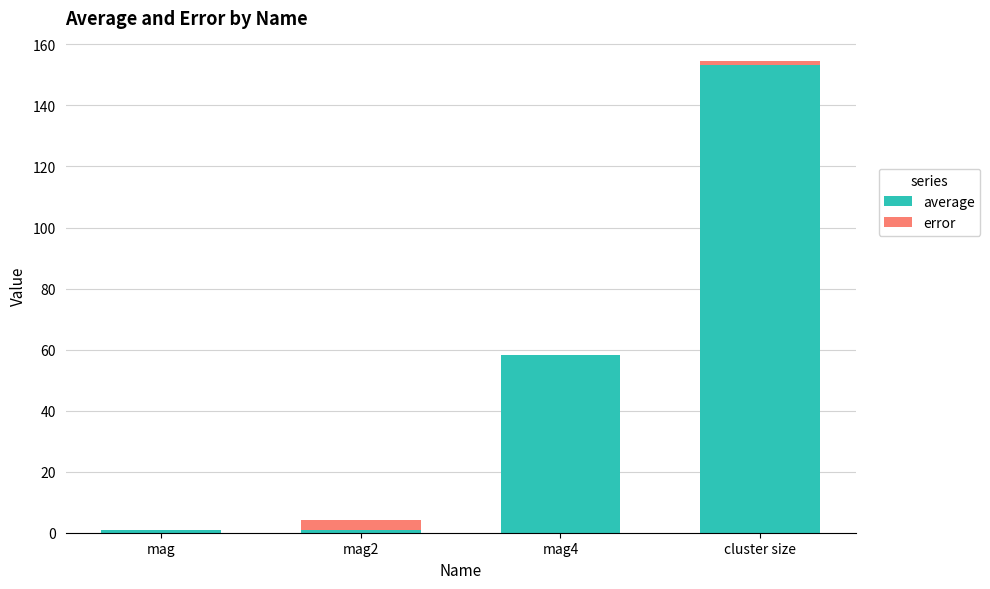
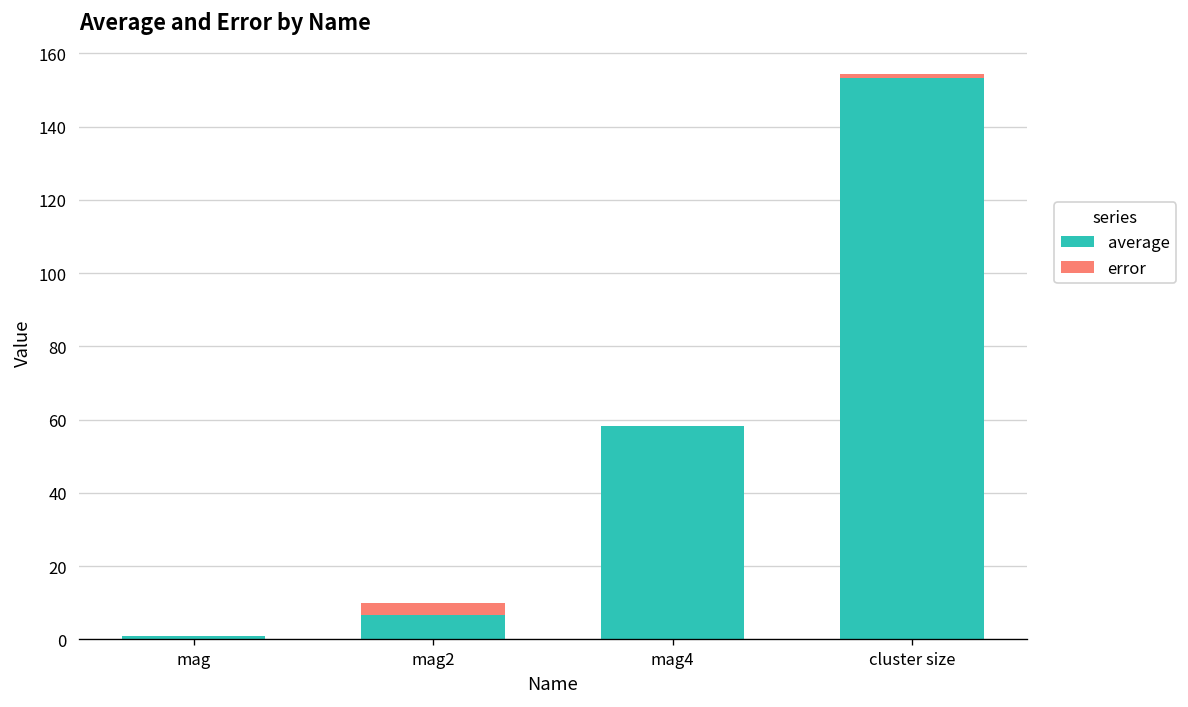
average, mag2: 1 -> 7
